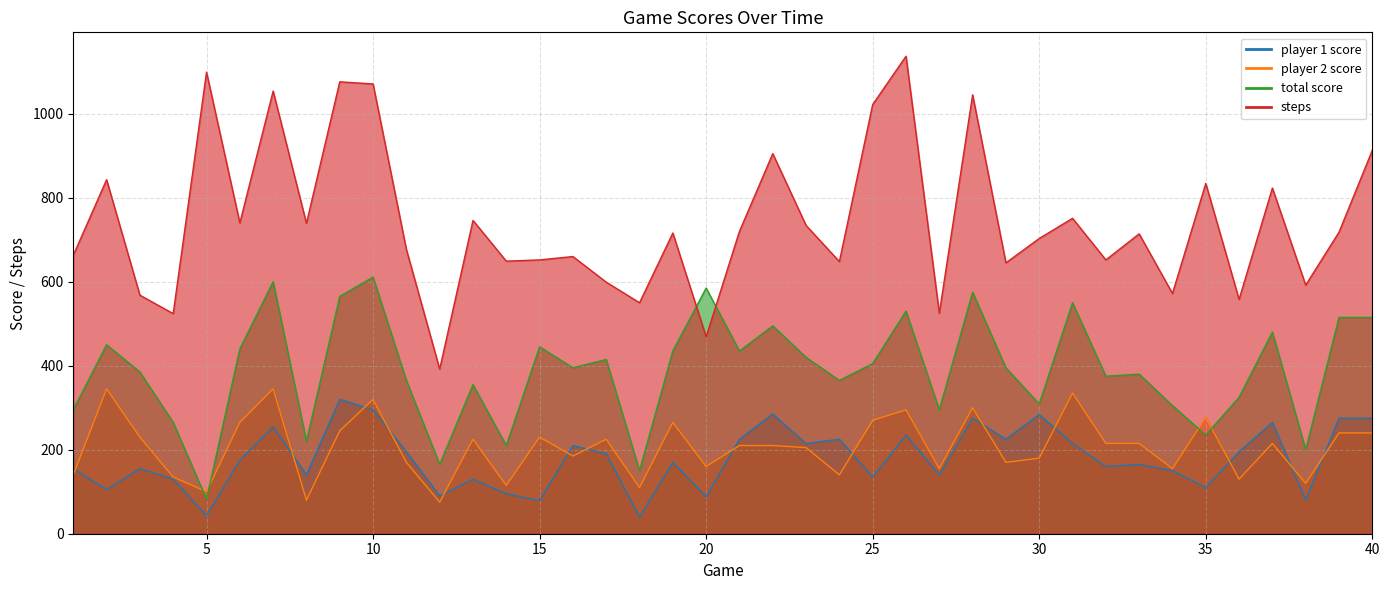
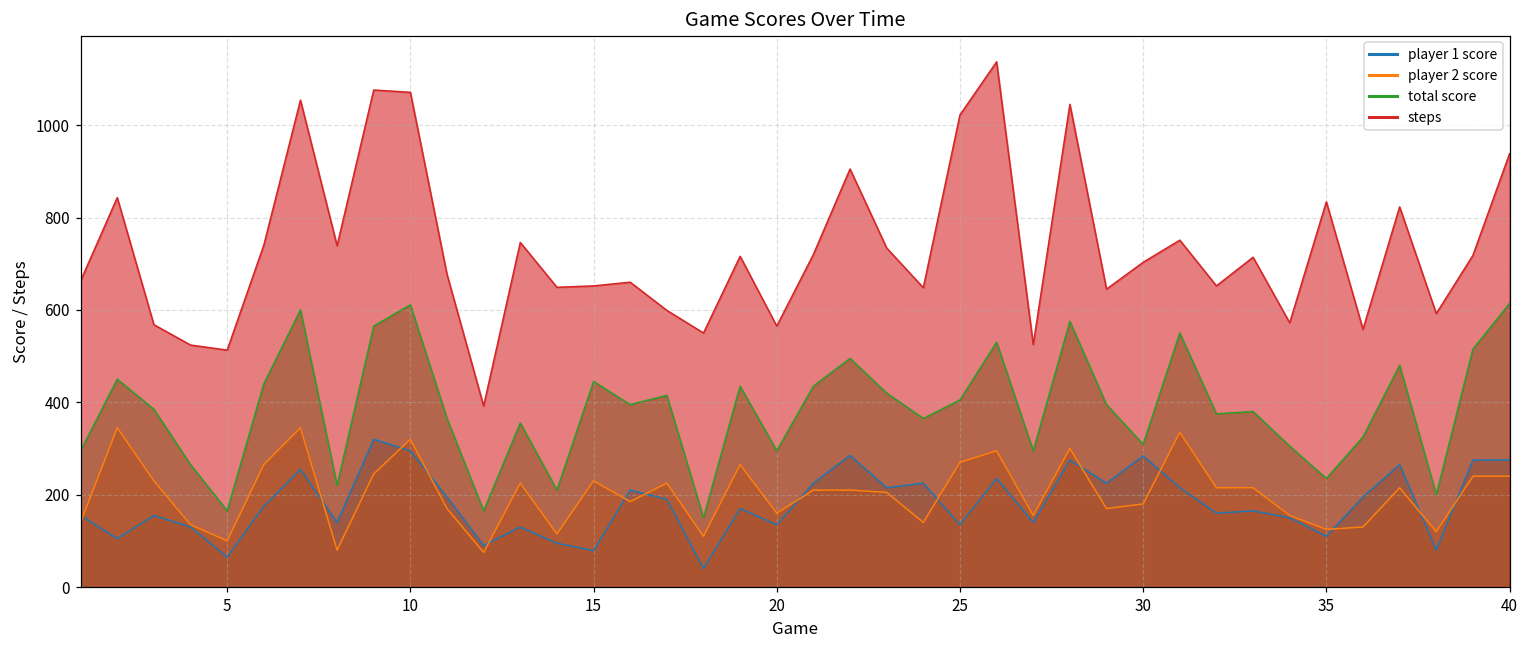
player 1 score, 5: 40 -> 70
total score, 5: 80 -> 170
steps, 5: 1100 -> 510
player 1 score, 20: 90 -> 140
total score, 20: 590 -> 300
steps, 20: 470 -> 570
player 2 score, 35: 280 -> 130
total score, 40: 520 -> 610
steps, 40: 910 -> 940
